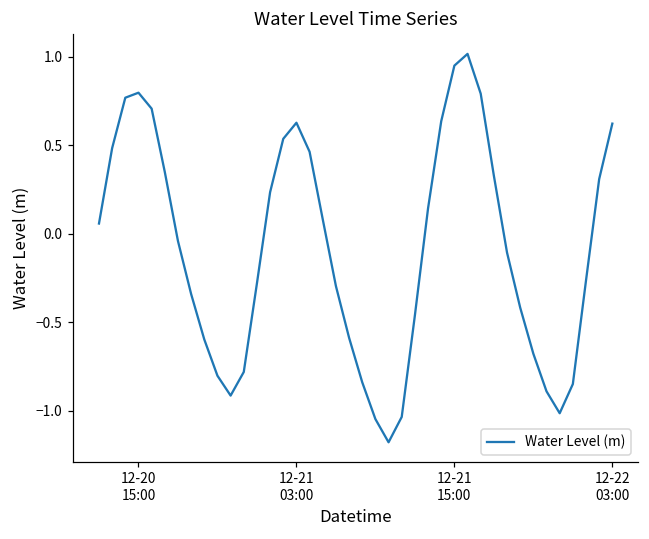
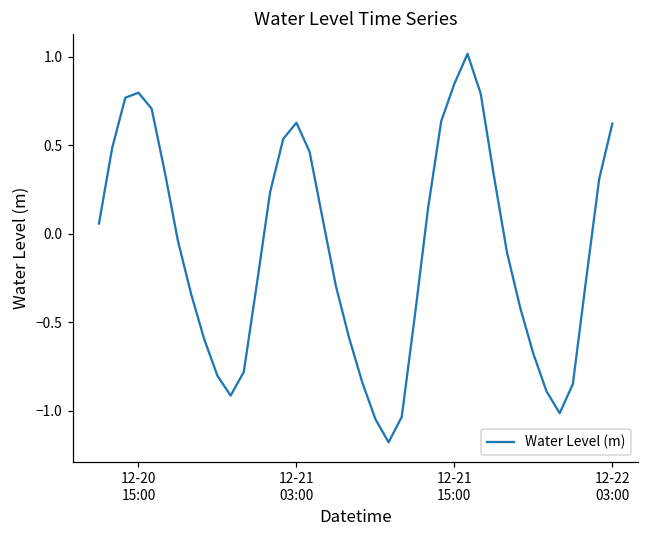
12-21 15:00: 0.95 -> 0.85
